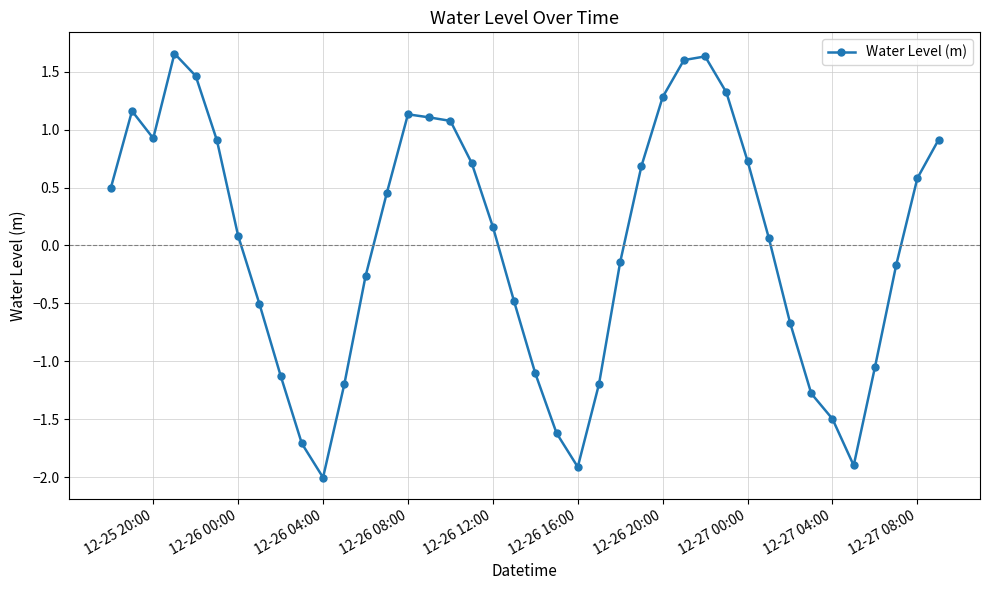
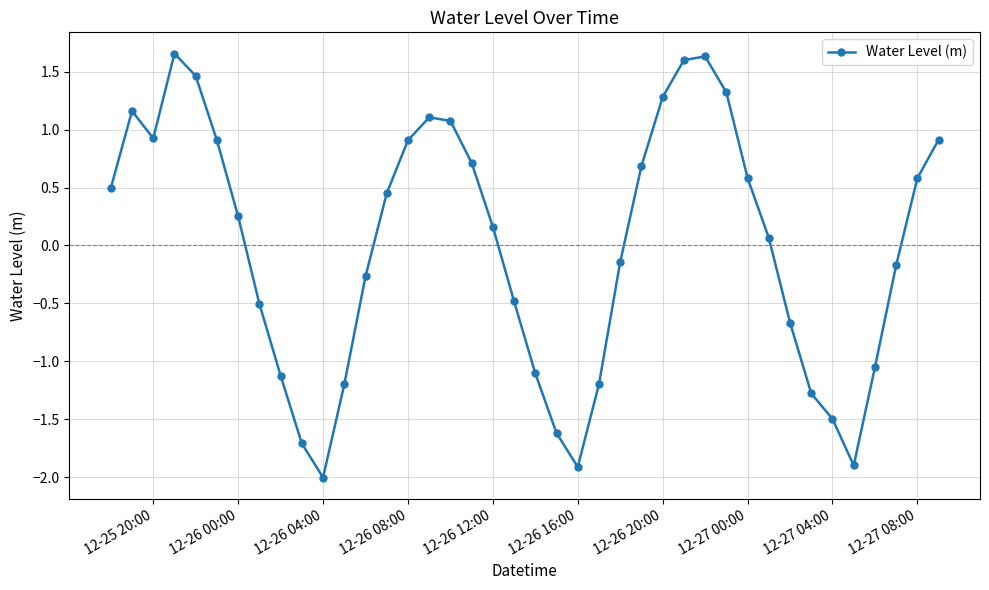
12-26 00:00: 0.08 -> 0.25
12-26 08:00: 1.13 -> 0.91
12-27 00:00: 0.73 -> 0.58
